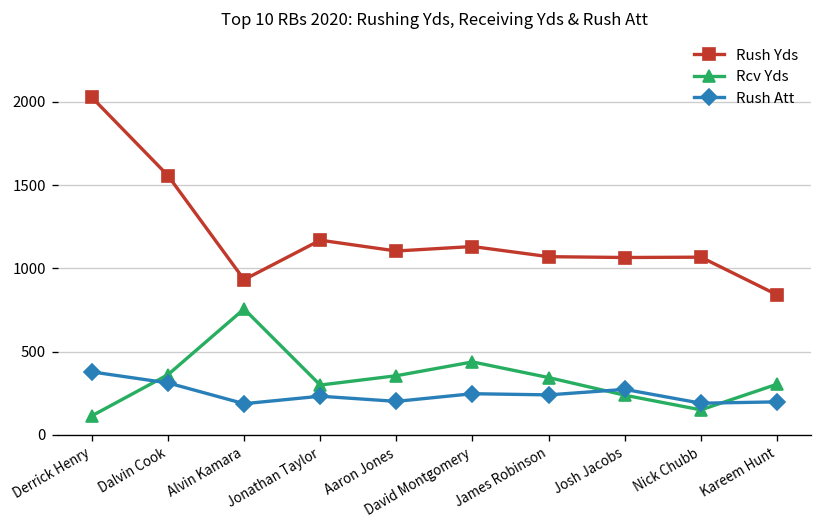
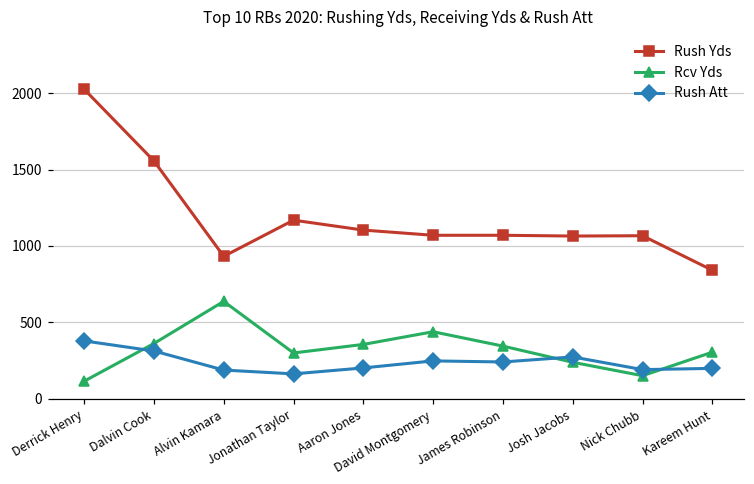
Rcv Yds, Alvin Kamara: 760 -> 640
Rush Att, Jonathan Taylor: 230 -> 160
Rush Yds, David Montgomery: 1130 -> 1070
